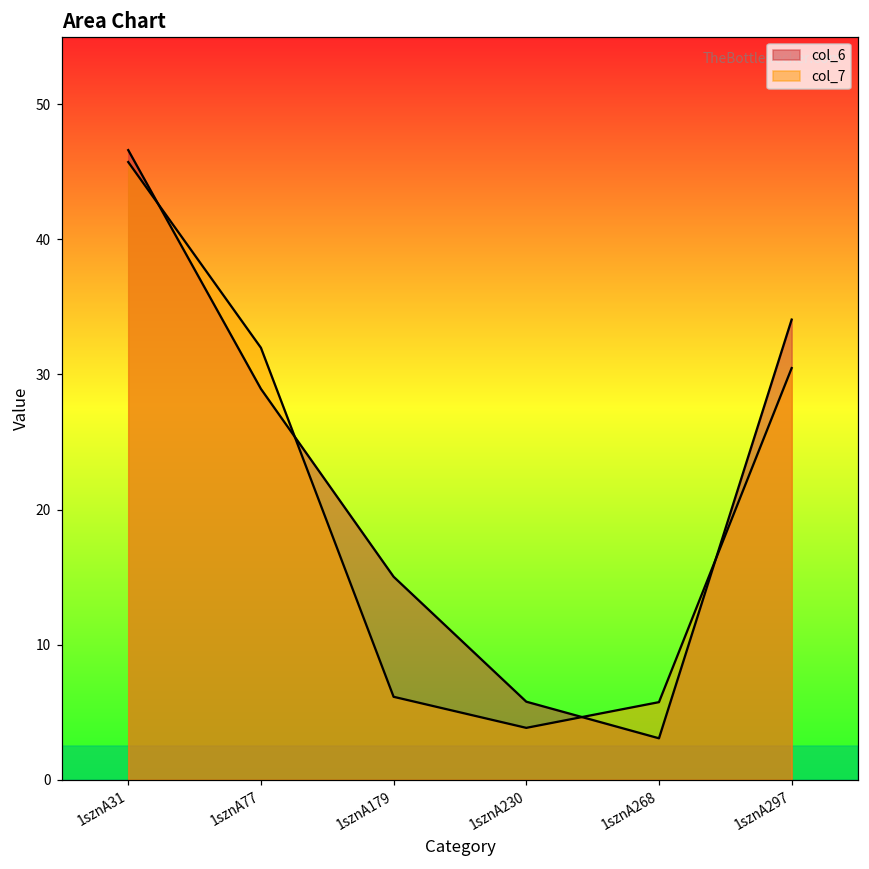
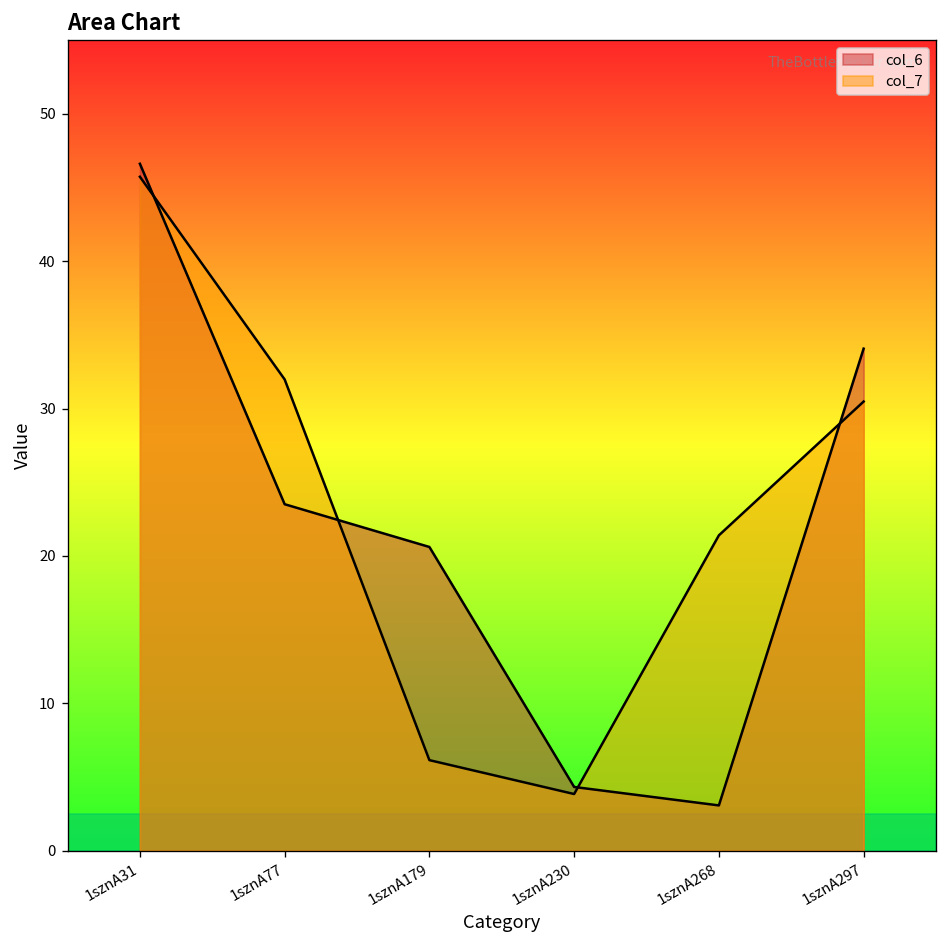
col_6, 1sznA77: 28.9 -> 23.5
col_6, 1sznA179: 15.0 -> 20.6
col_6, 1sznA230: 5.8 -> 4.3
col_7, 1sznA268: 5.8 -> 21.4
